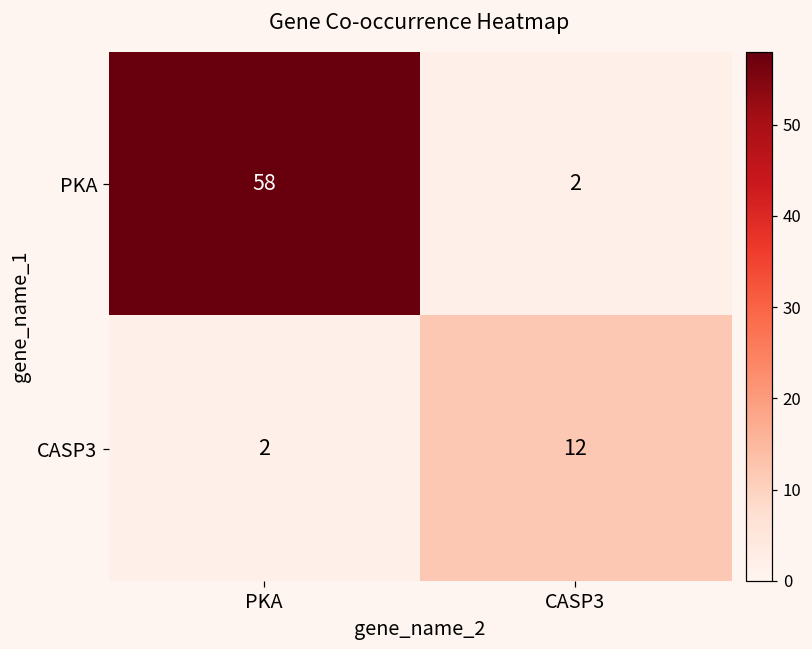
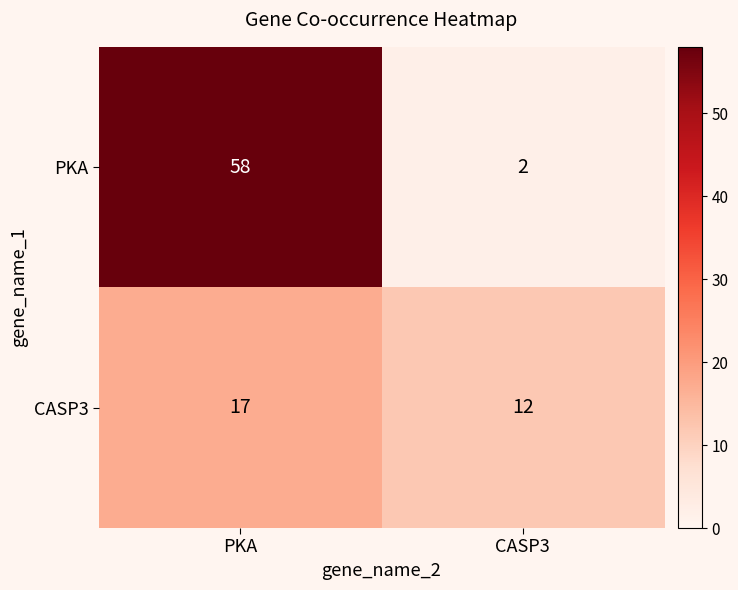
CASP3, PKA: 2 -> 17
